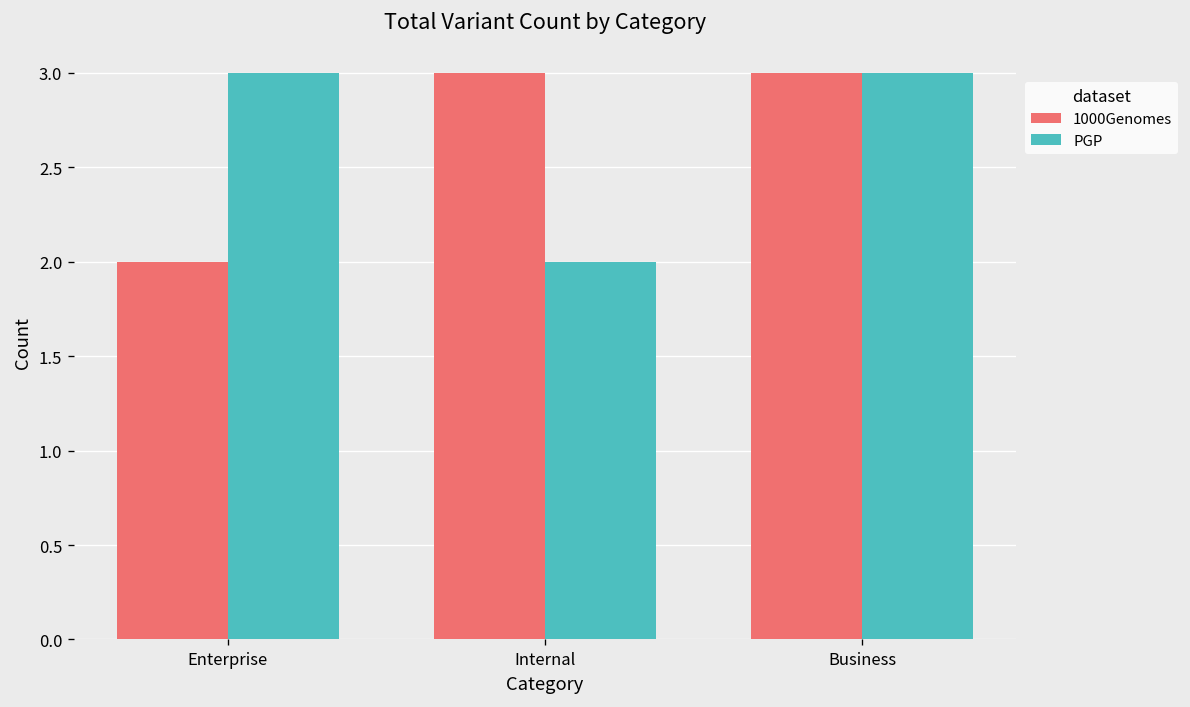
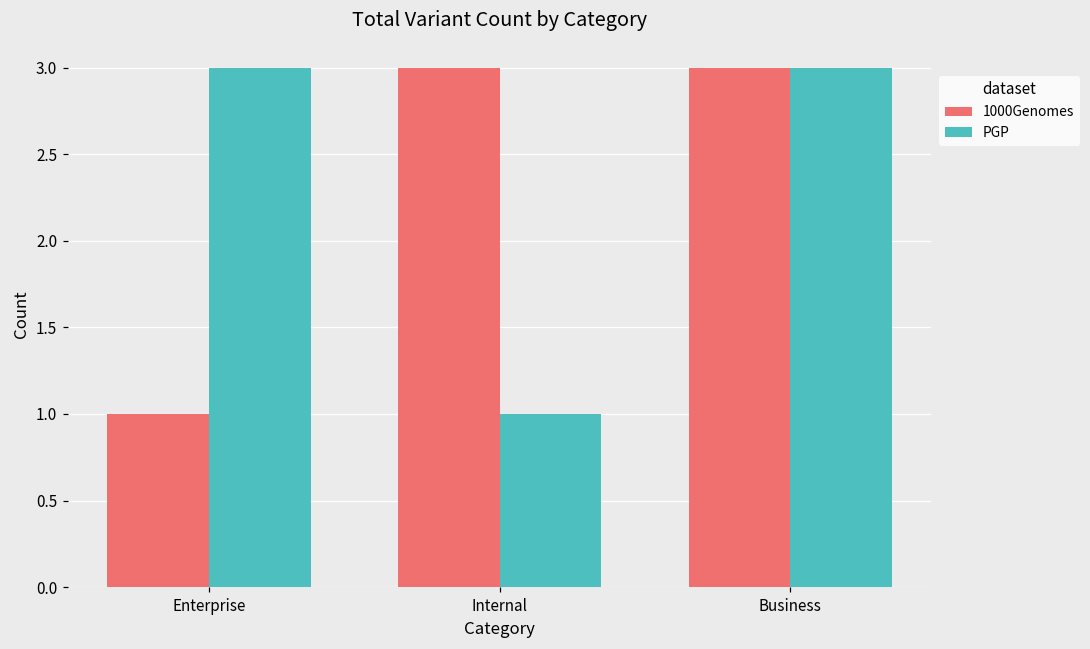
1000Genomes, Enterprise: 2 -> 1
PGP, Internal: 2 -> 1
